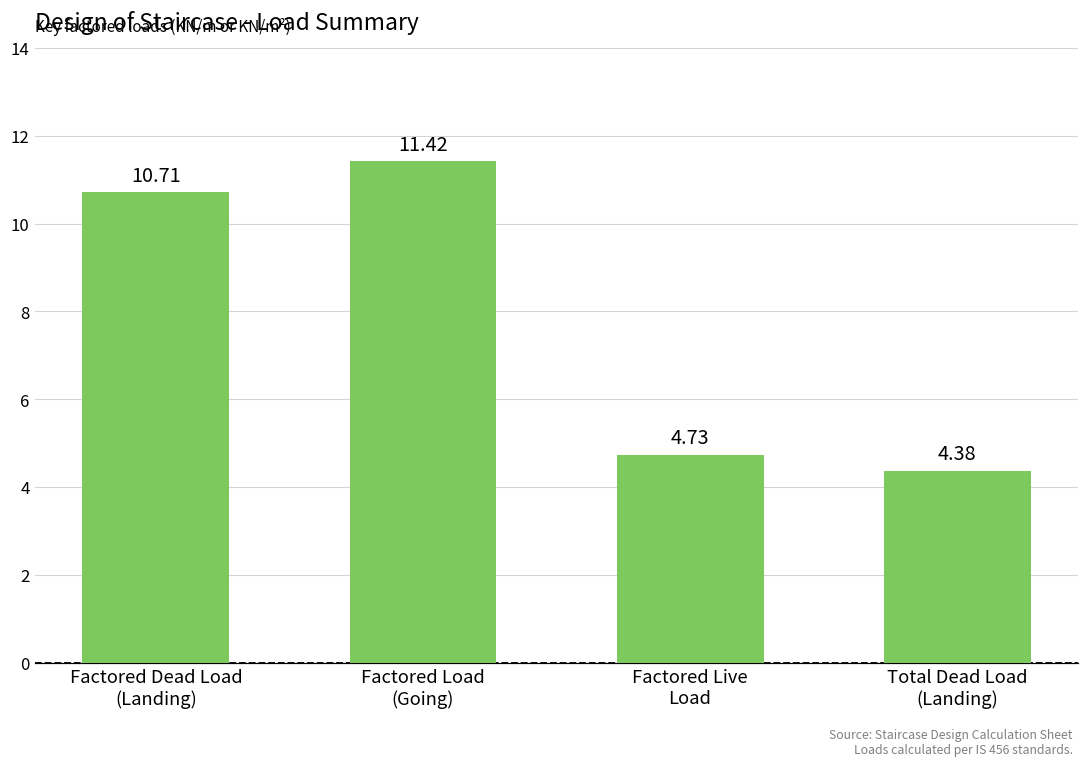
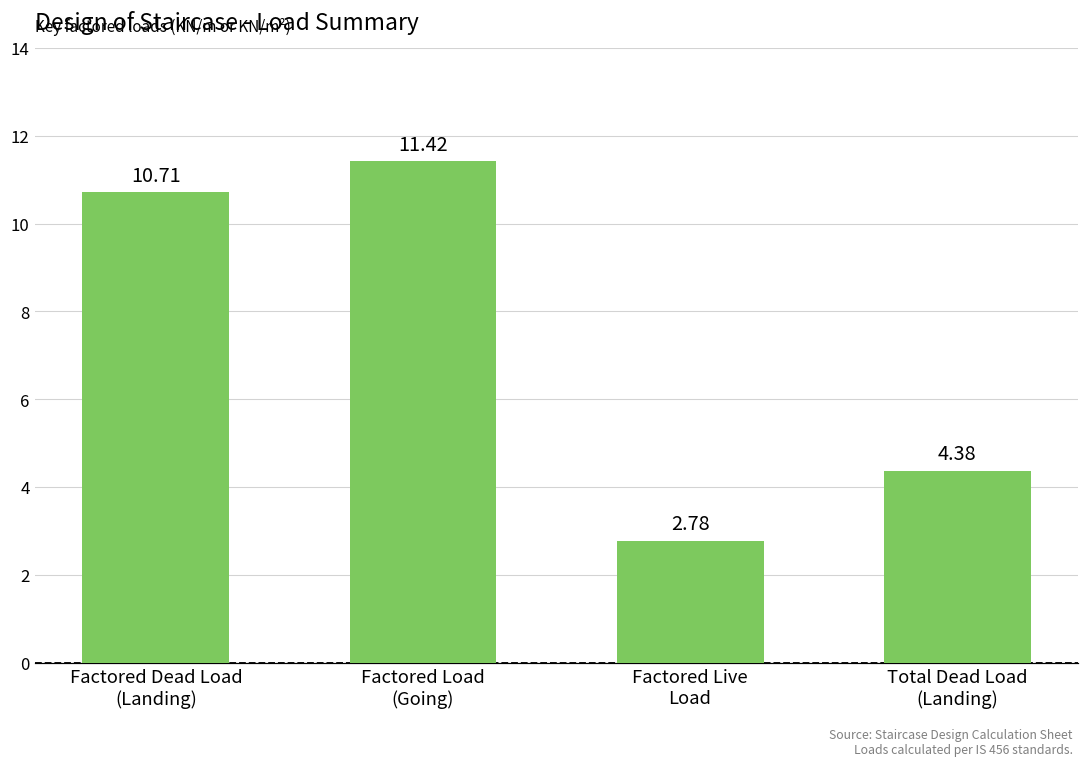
Factored Live Load: 4.73 -> 2.78
